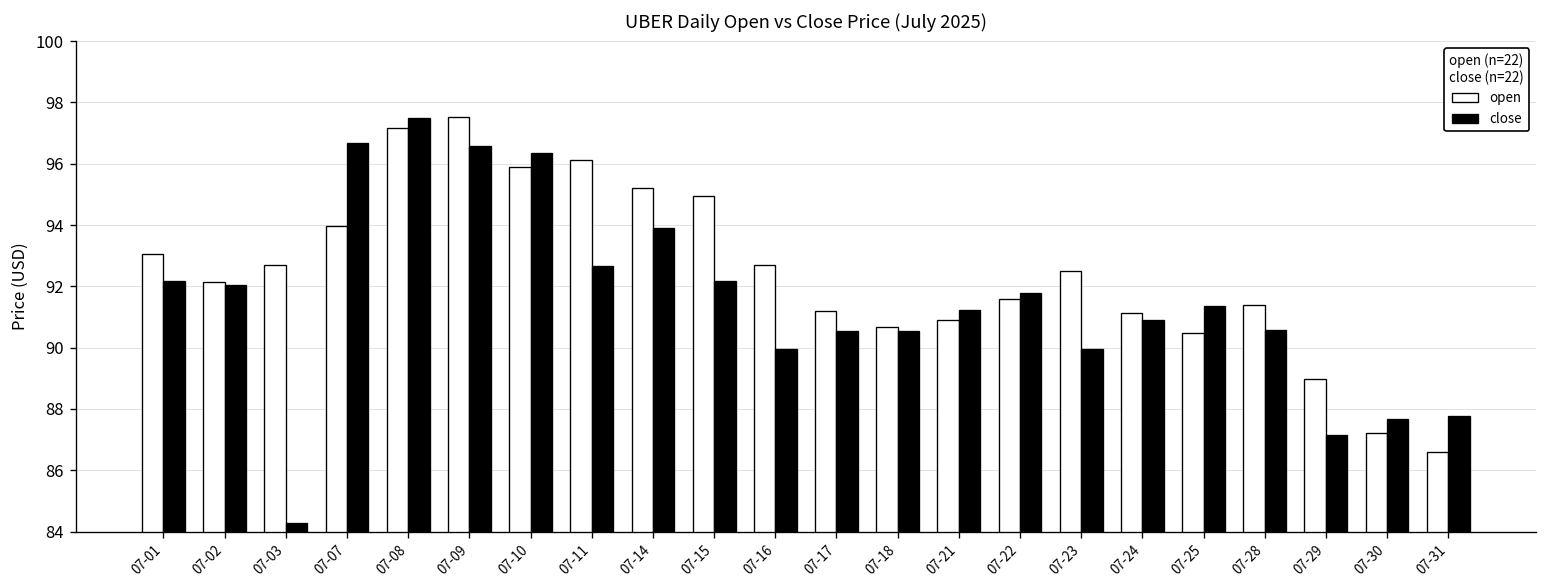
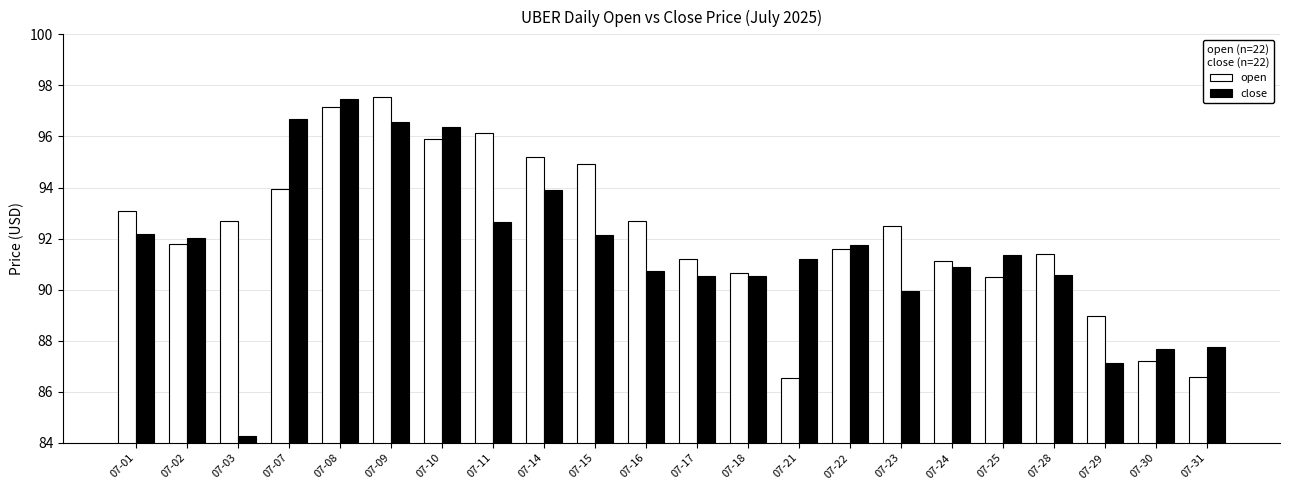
open, 07-02: 92.2 -> 91.8
close, 07-16: 90.0 -> 90.7
open, 07-21: 90.9 -> 86.6
